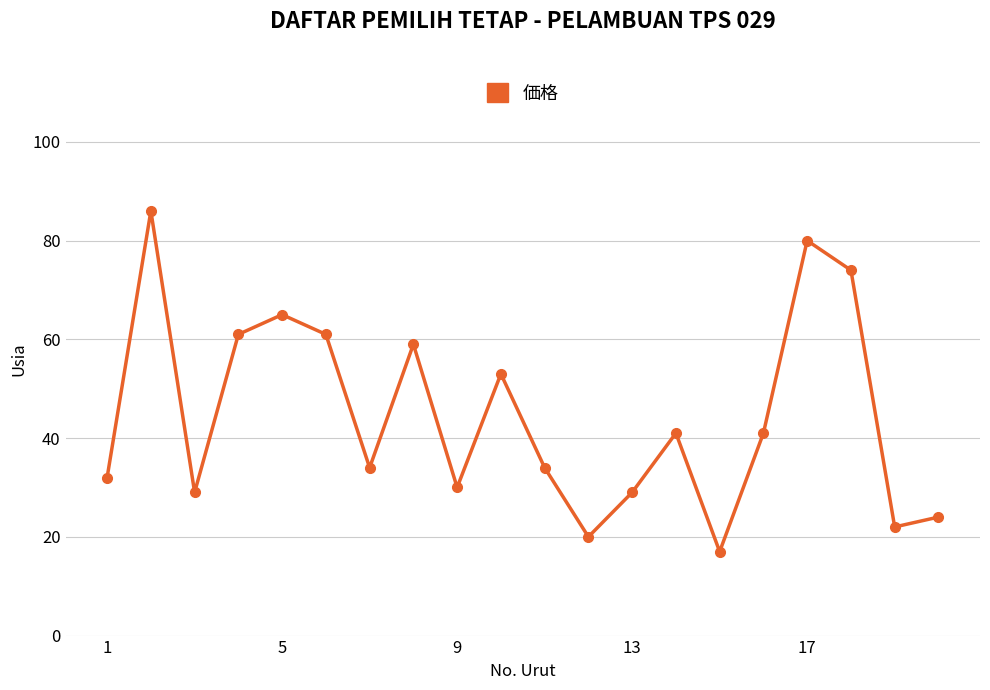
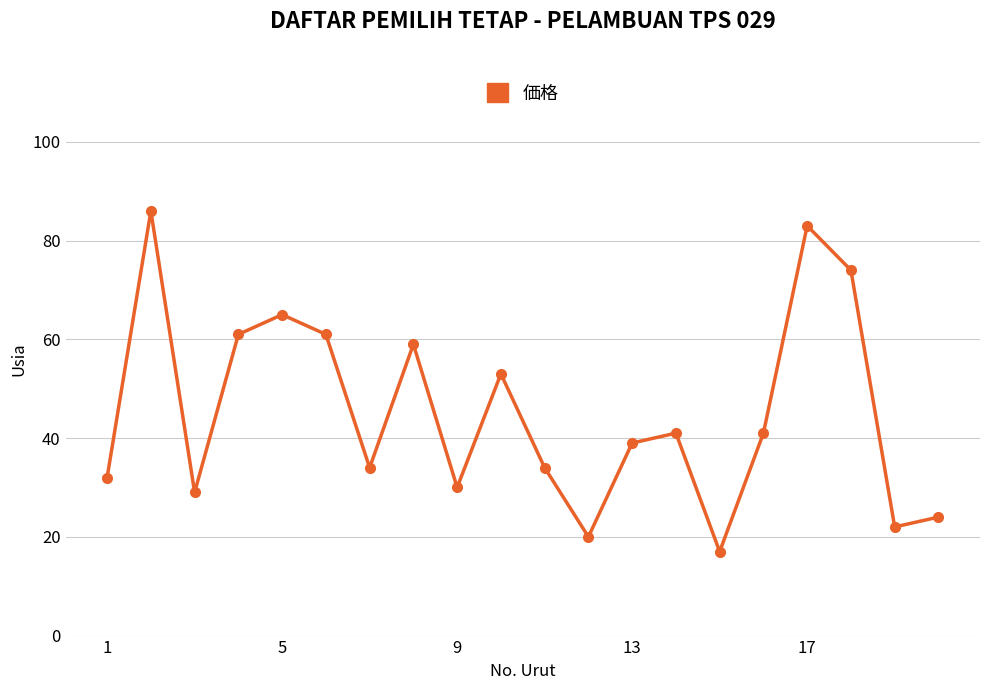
13: 29 -> 39
17: 80 -> 83
